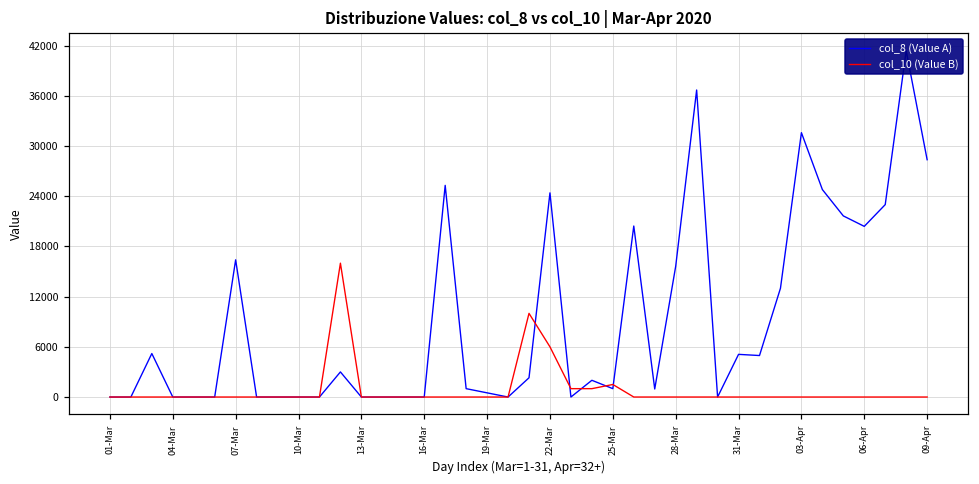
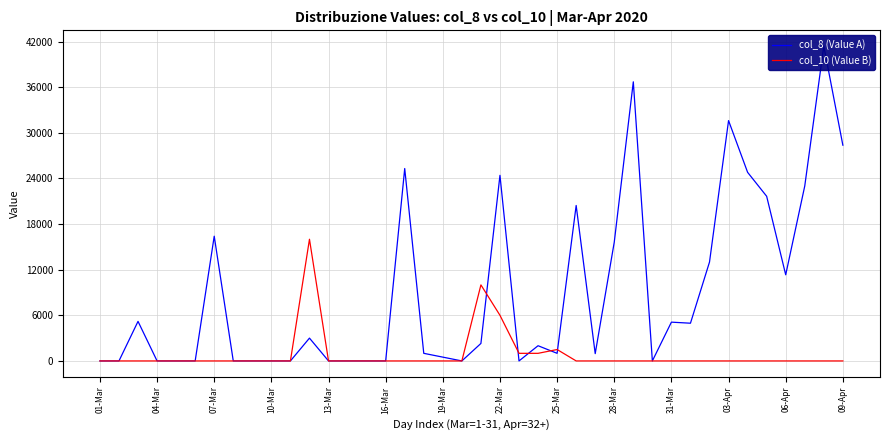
col_8 (Value A), 06-Apr: 20000 -> 11000
